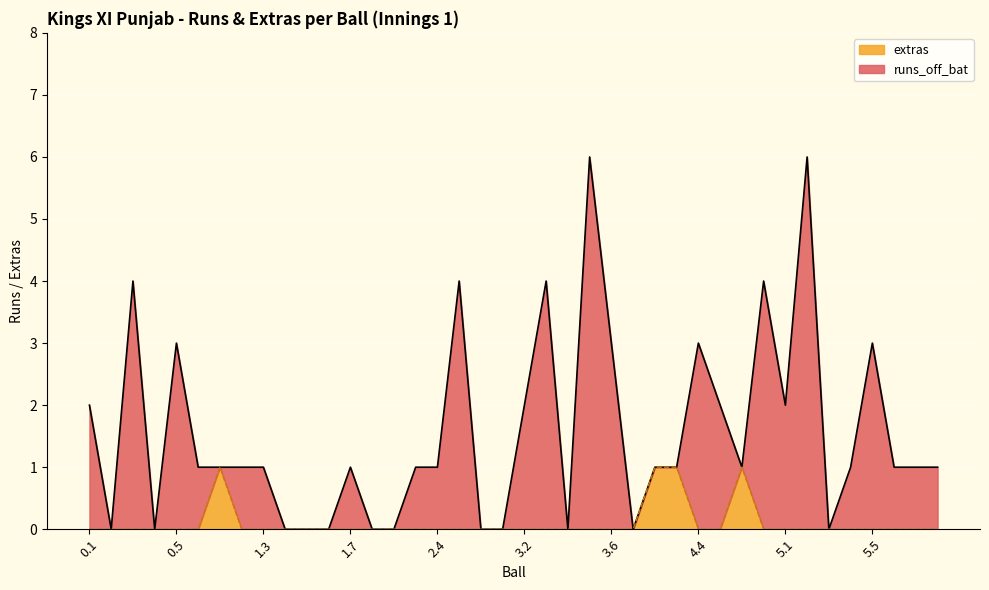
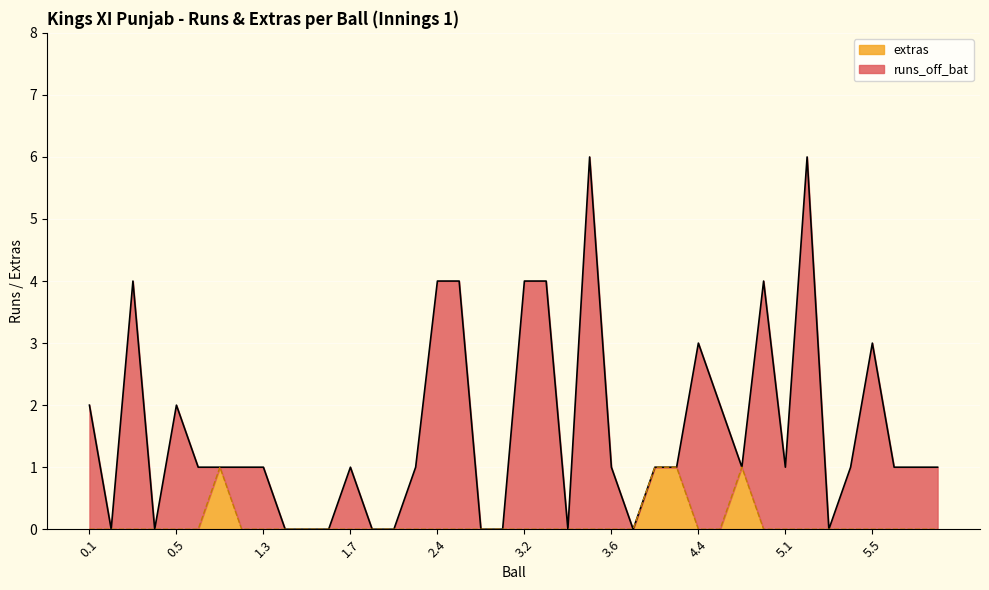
runs_off_bat, 0.5: 3 -> 2
runs_off_bat, 2.4: 1 -> 4
runs_off_bat, 3.2: 2 -> 4
runs_off_bat, 3.6: 3 -> 1
runs_off_bat, 5.1: 2 -> 1
